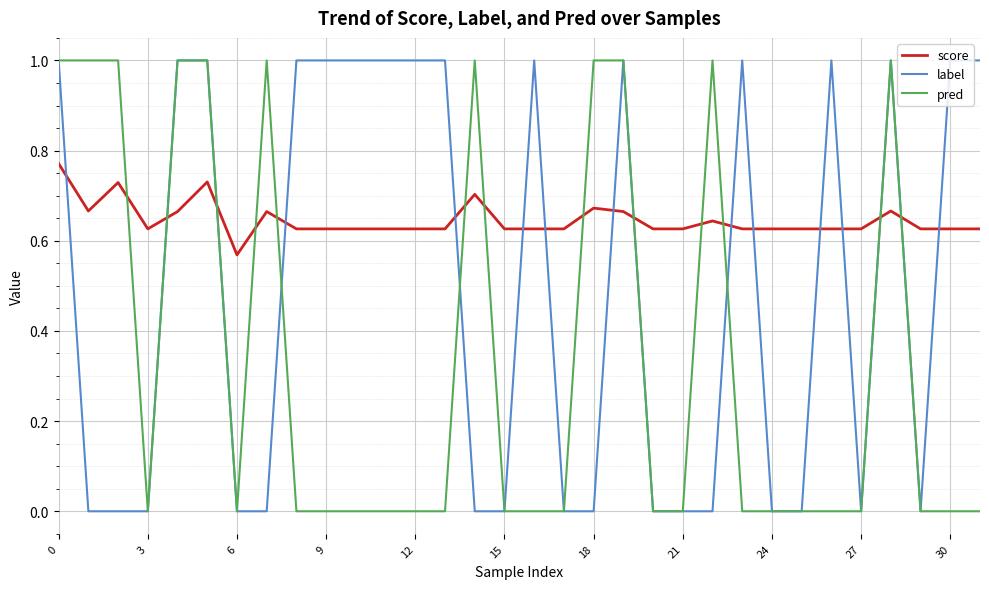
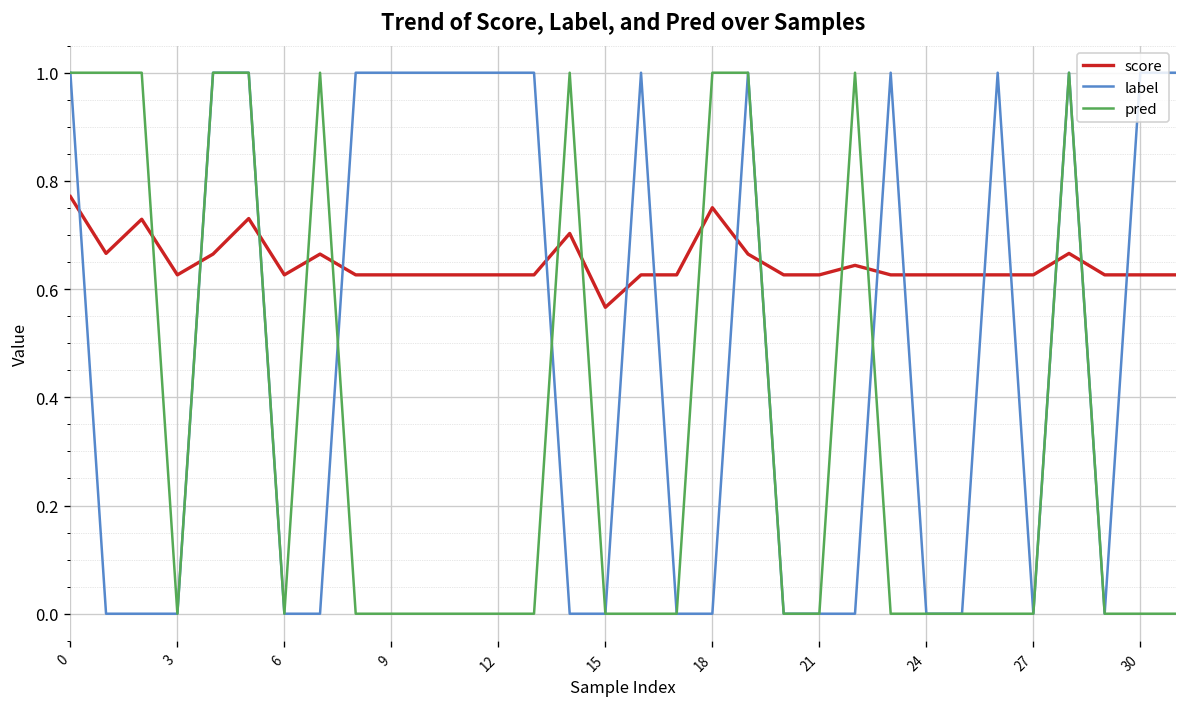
score, 6: 0.57 -> 0.63
score, 15: 0.63 -> 0.57
score, 18: 0.67 -> 0.75
